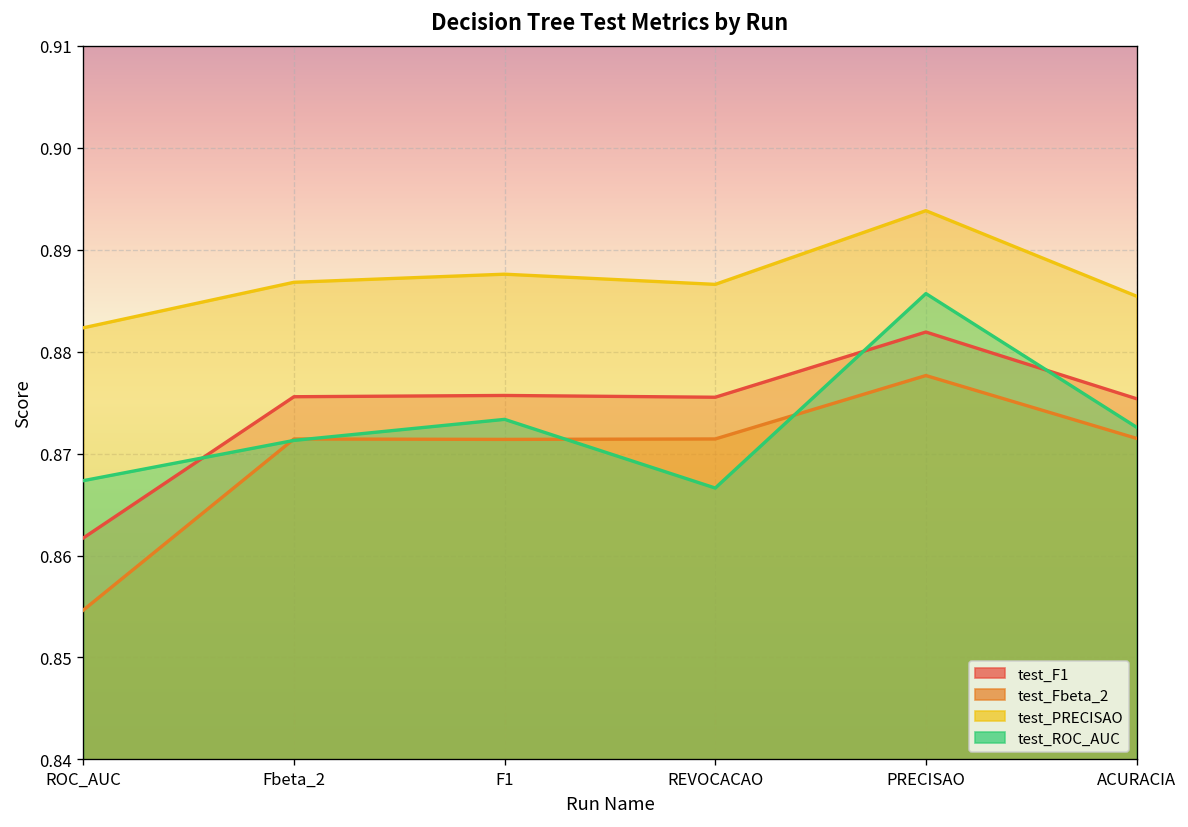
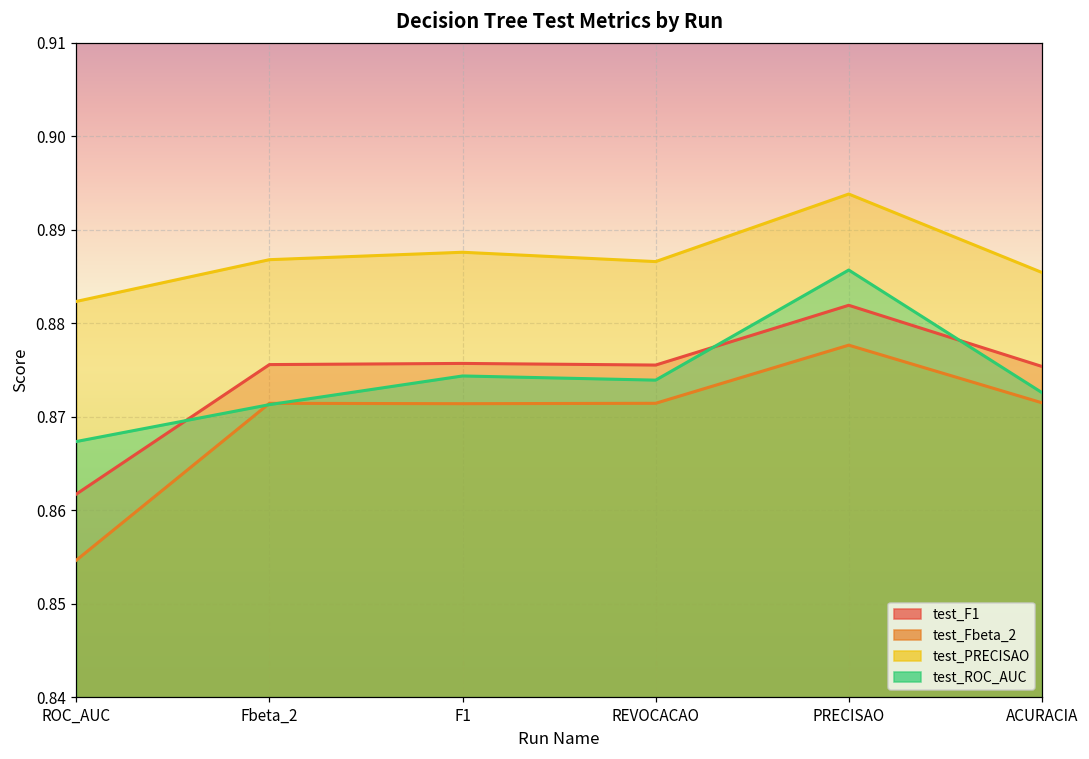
test_ROC_AUC, F1: 0.873 -> 0.874
test_ROC_AUC, REVOCACAO: 0.867 -> 0.874
